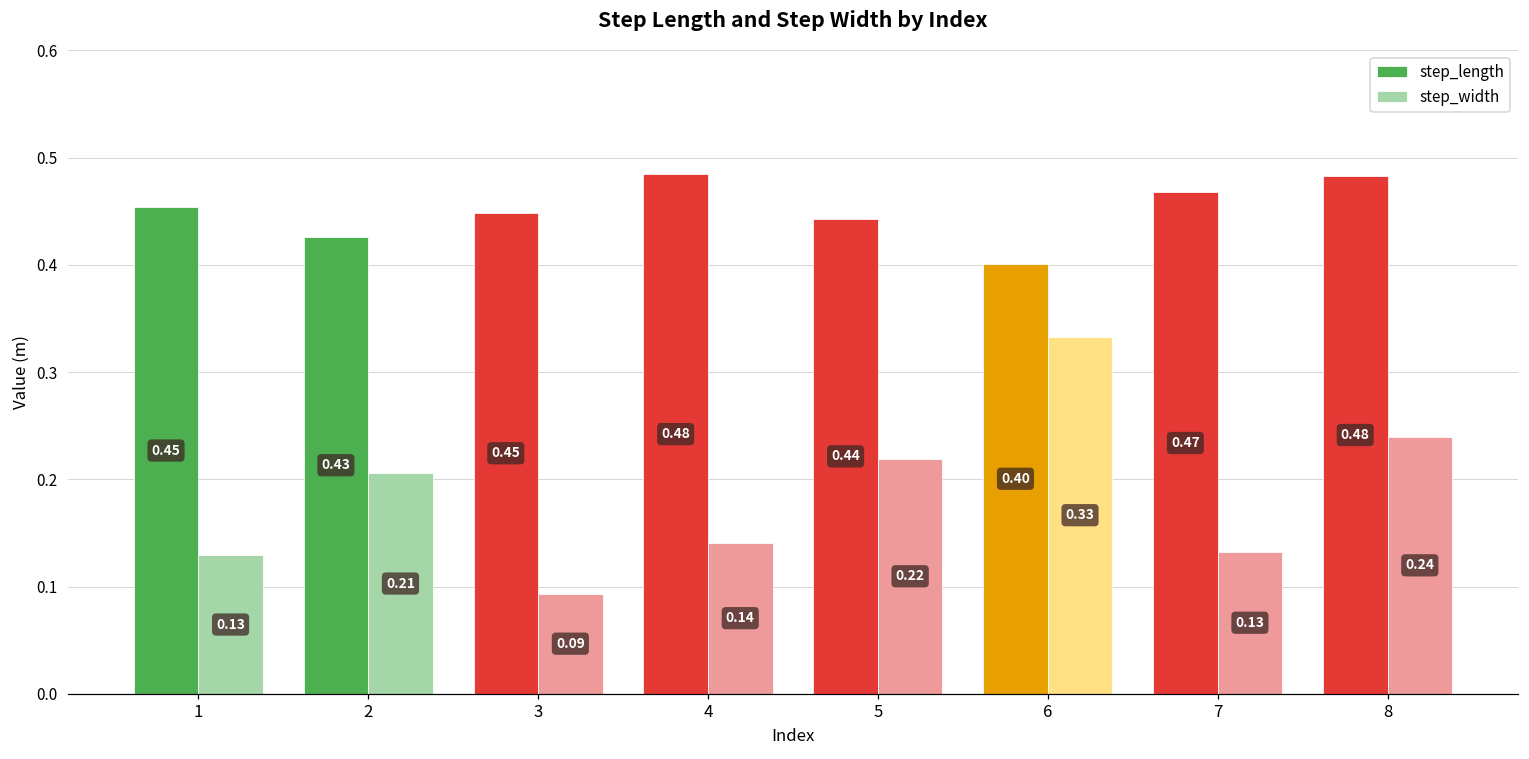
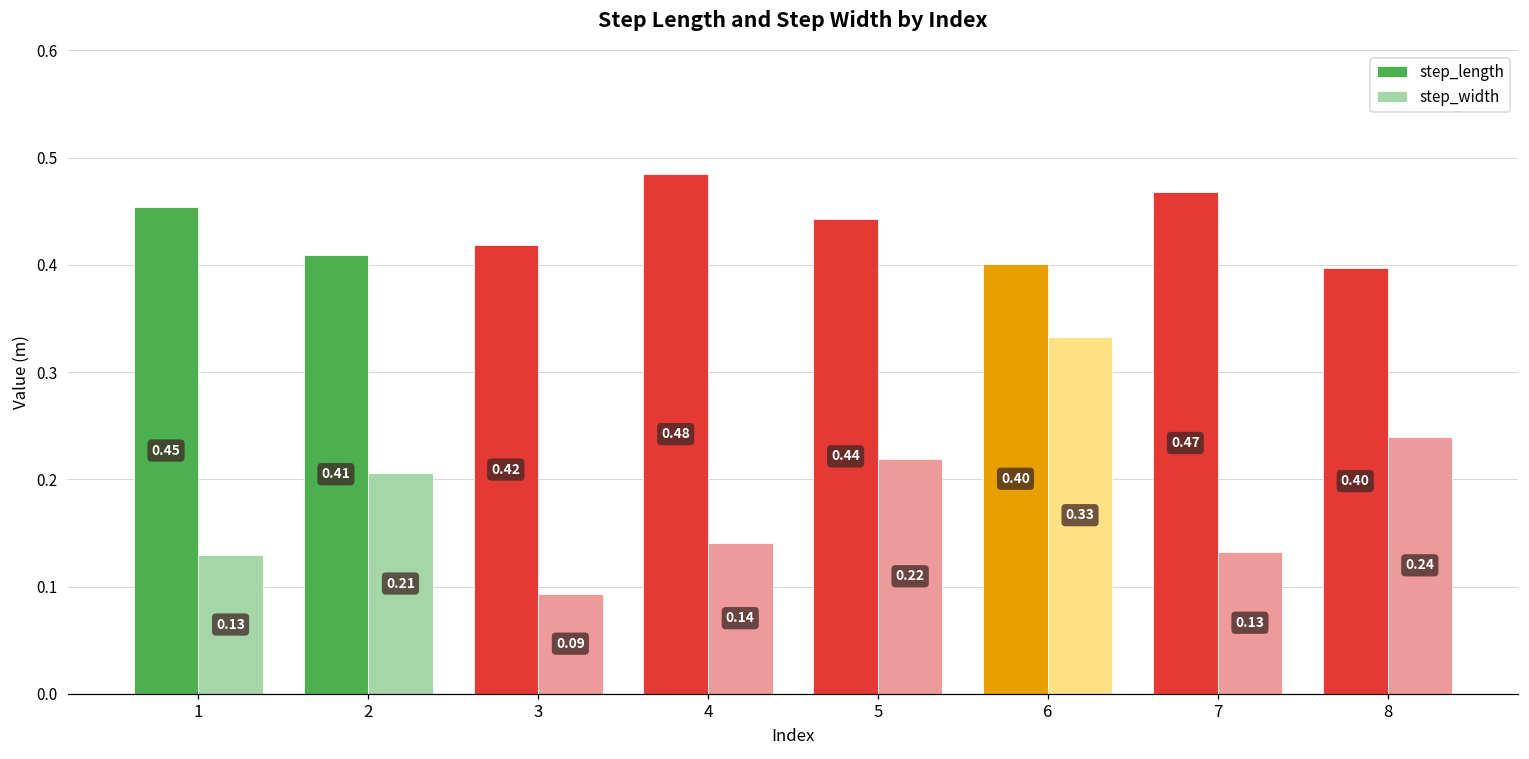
step_length, 2: 0.43 -> 0.41
step_length, 3: 0.45 -> 0.42
step_length, 8: 0.48 -> 0.40
